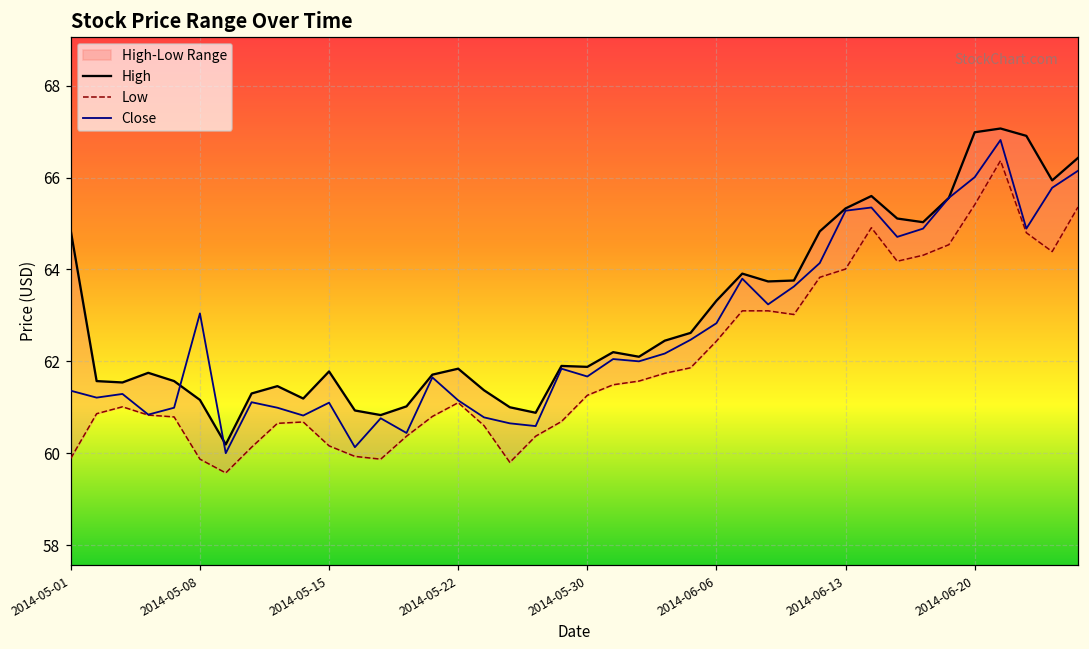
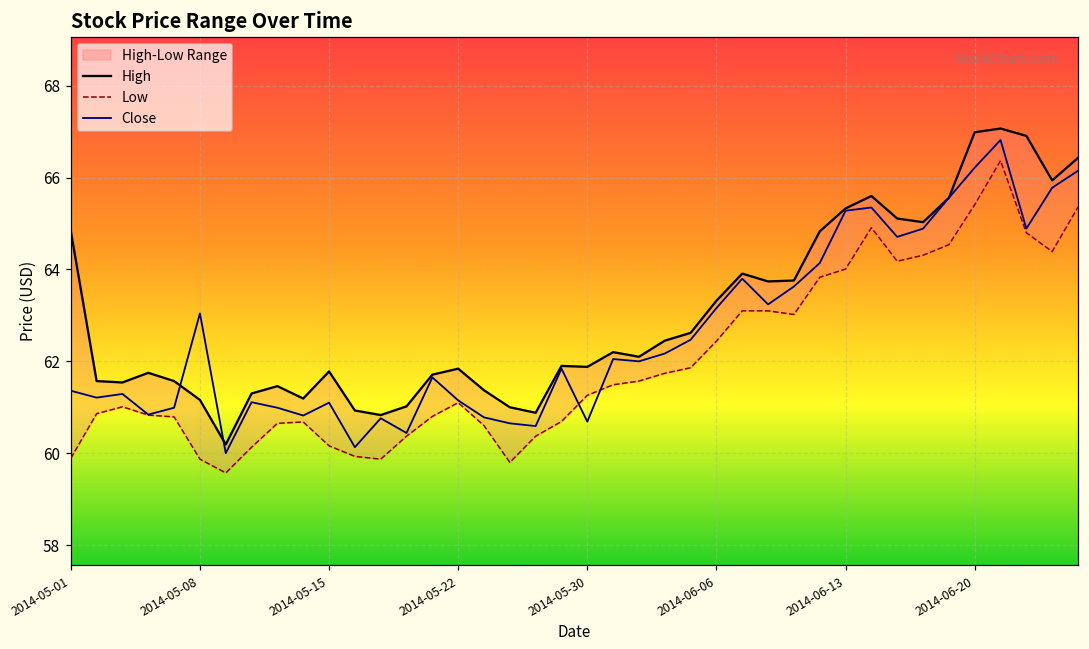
Close, 2014-05-30: 61.7 -> 60.7
Close, 2014-06-06: 62.8 -> 63.2
Close, 2014-06-20: 66.0 -> 66.2
